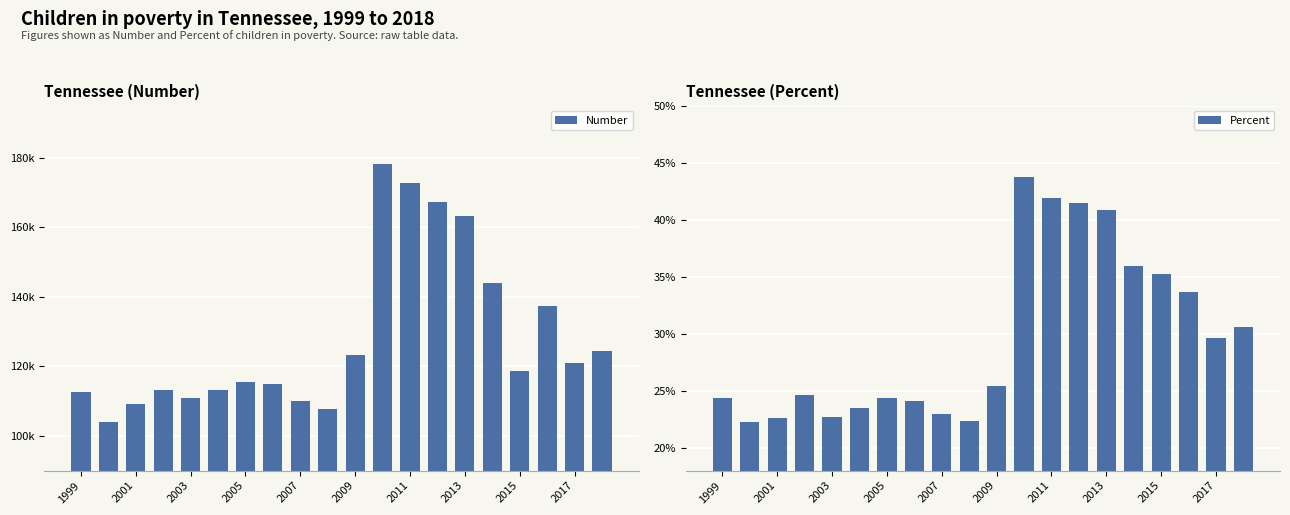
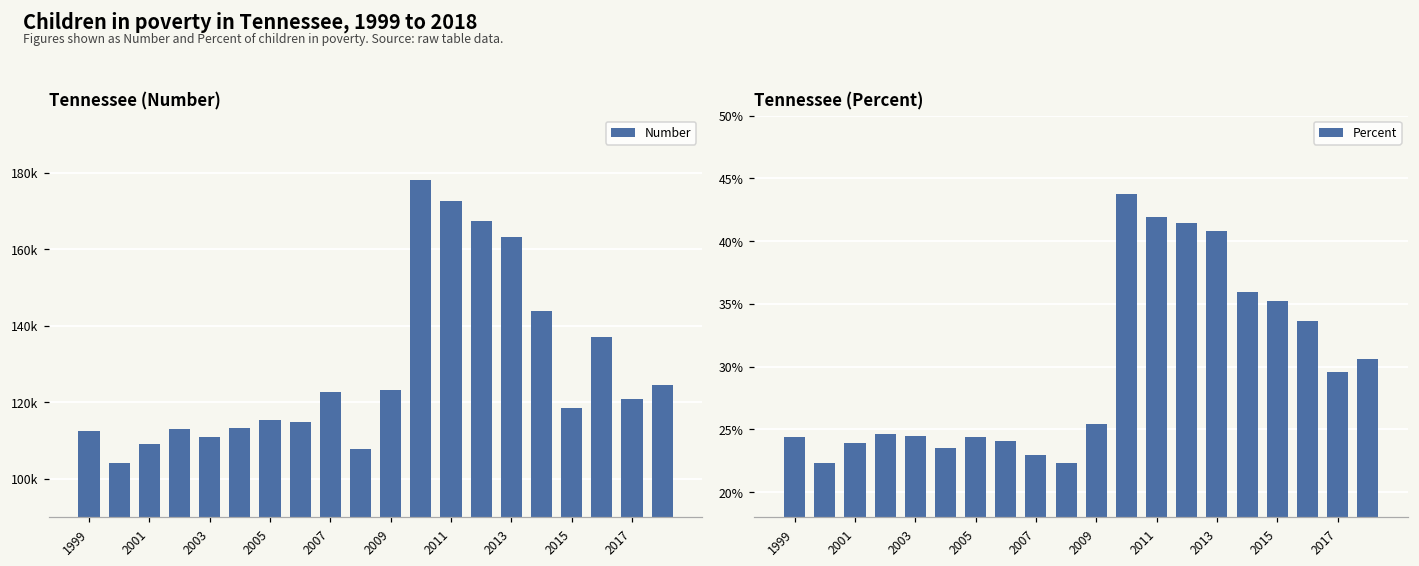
Tennessee (Number), 2007: 110000 -> 123000
Tennessee (Percent), 2001: 22.6% -> 23.9%
Tennessee (Percent), 2003: 22.7% -> 24.5%
